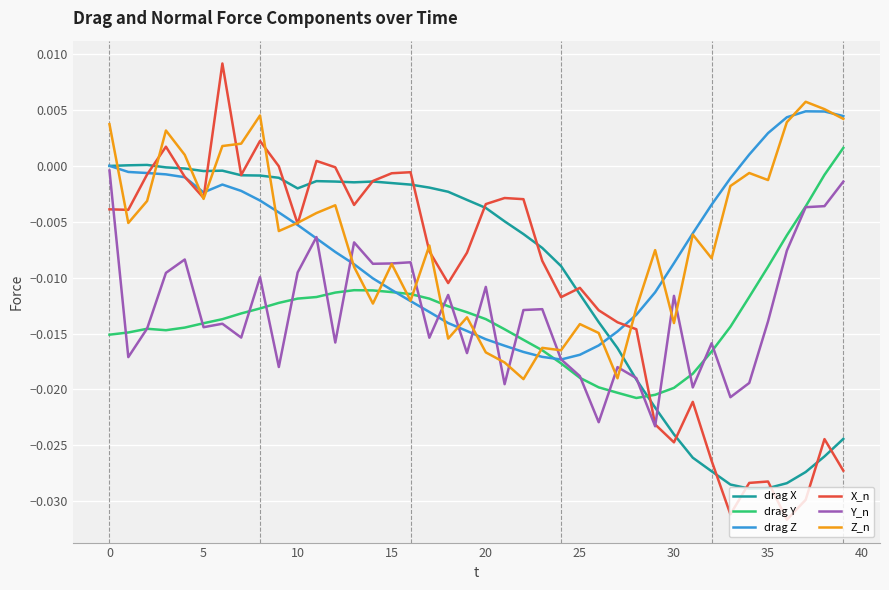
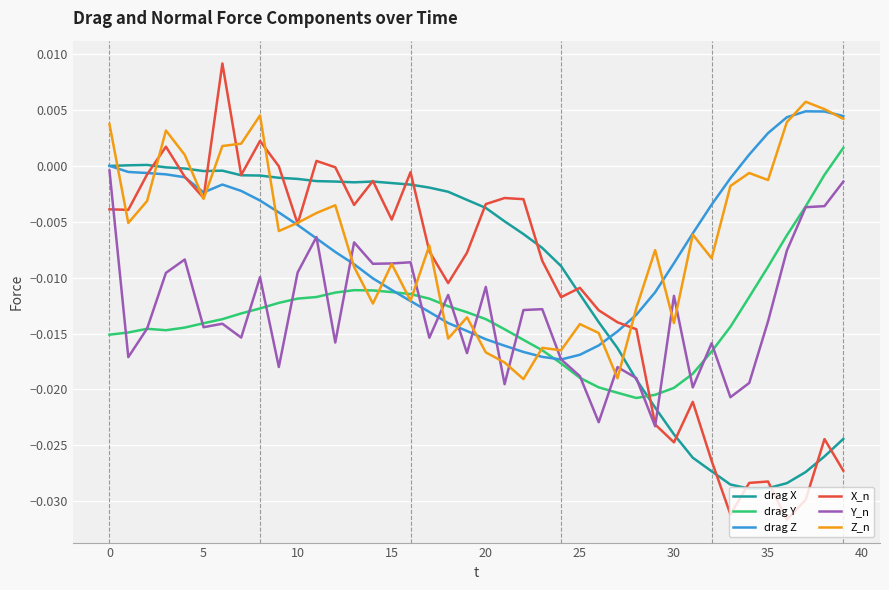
drag X, 10: -0.0020 -> -0.0012
X_n, 15: -0.0007 -> -0.0048
